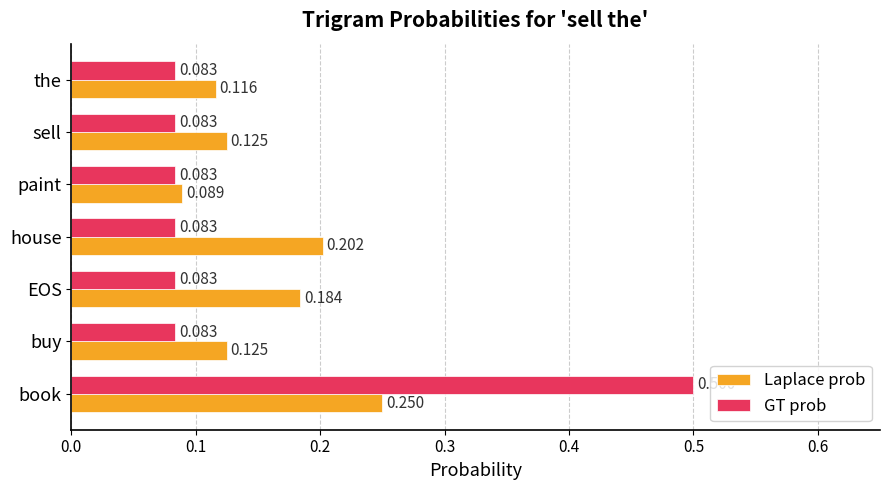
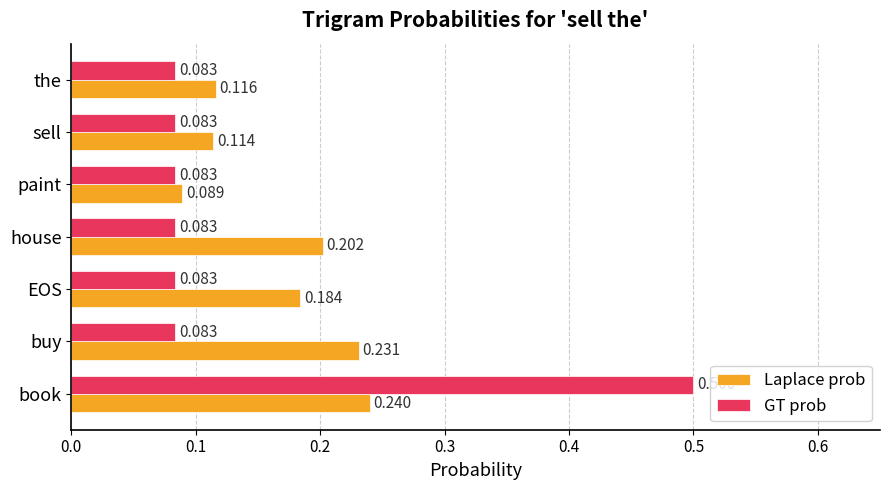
Laplace prob, sell: 0.125 -> 0.114
Laplace prob, buy: 0.125 -> 0.231
Laplace prob, book: 0.250 -> 0.240
